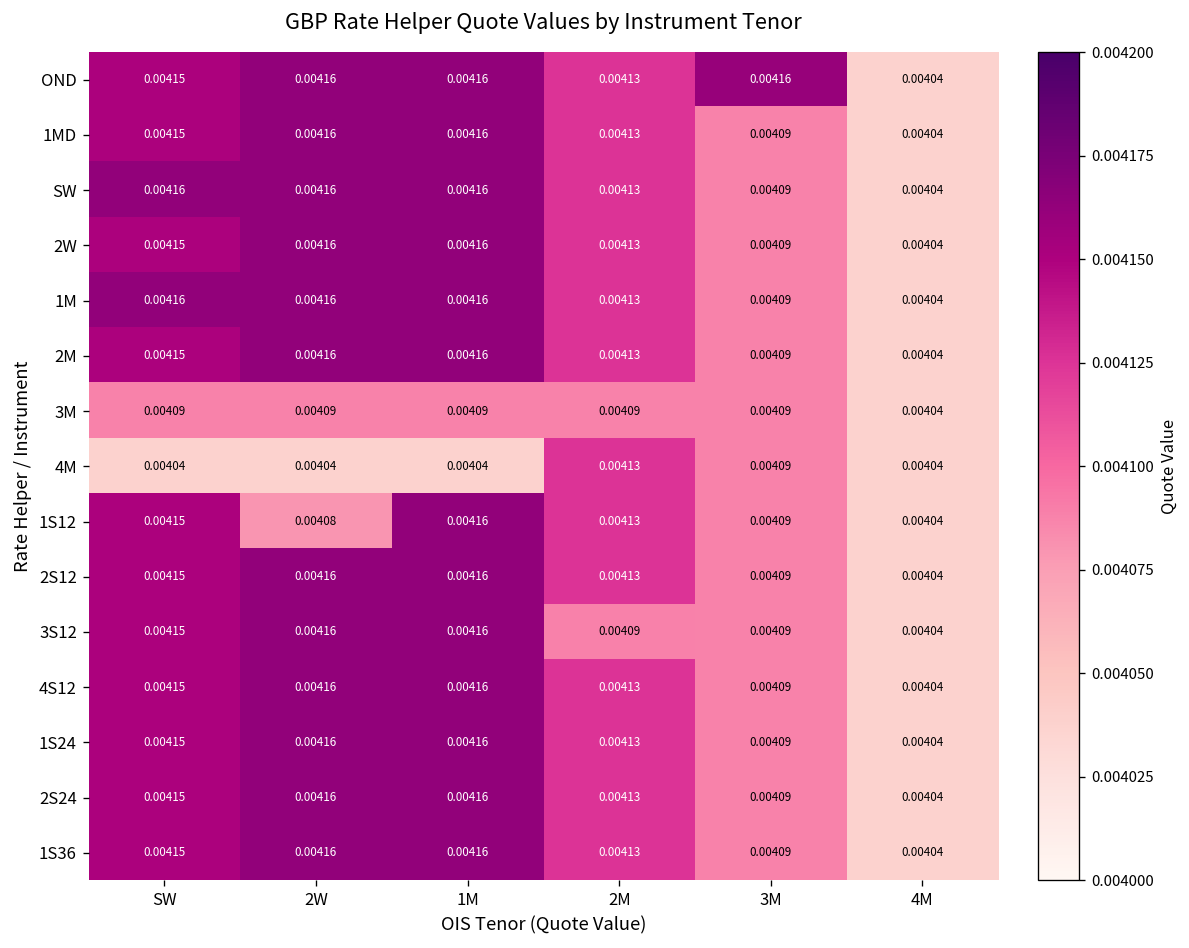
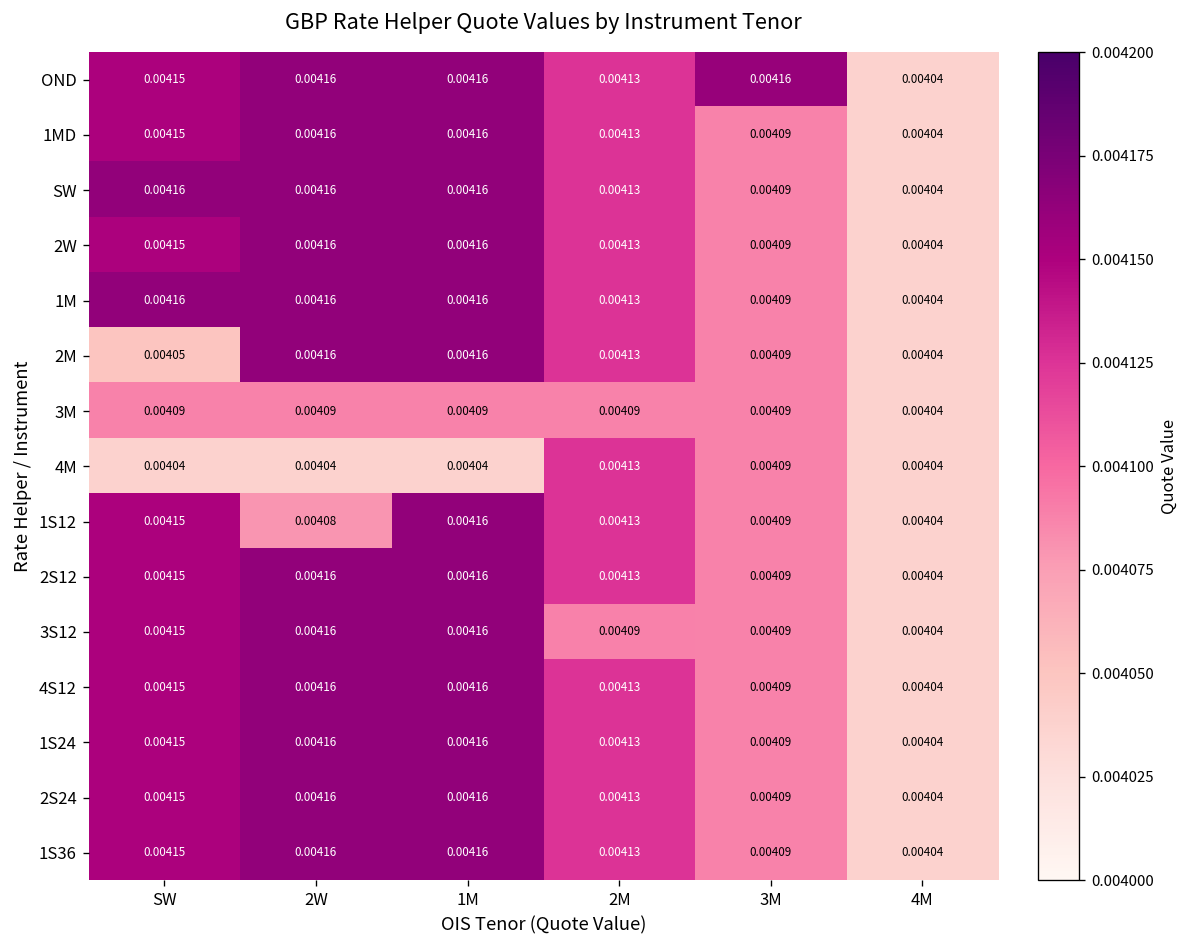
2M, SW: 0.00415 -> 0.00405
